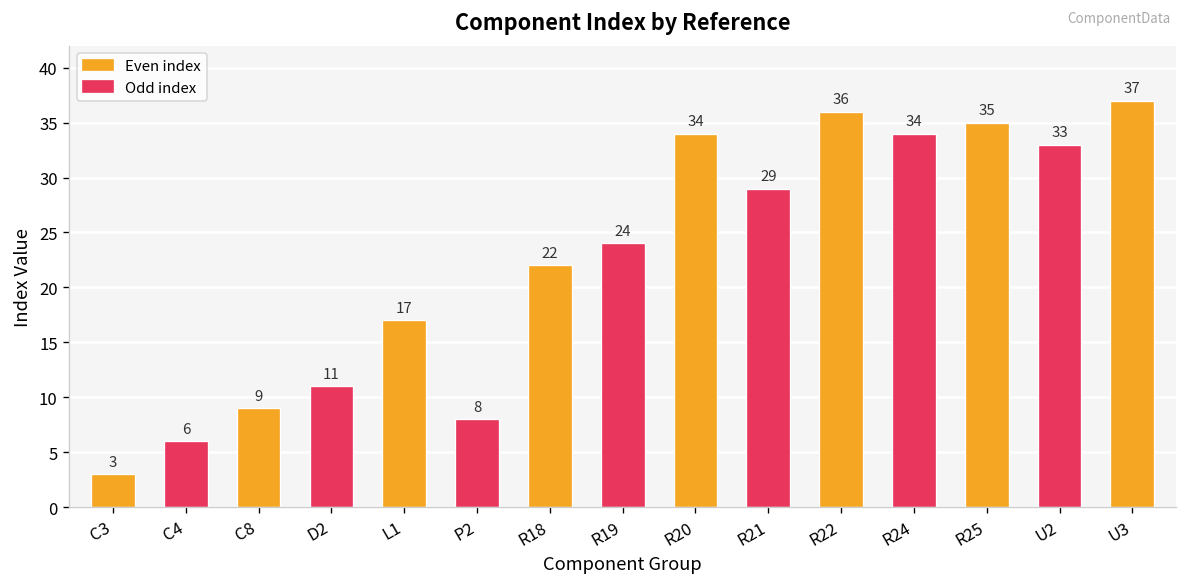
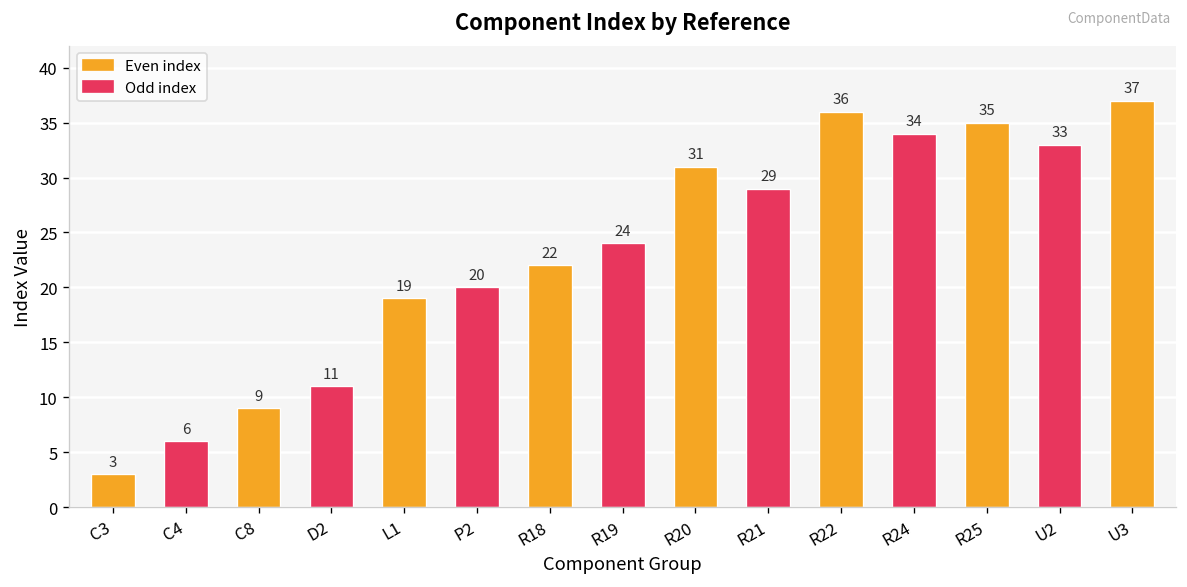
L1: 17 -> 19
P2: 8 -> 20
R20: 34 -> 31
